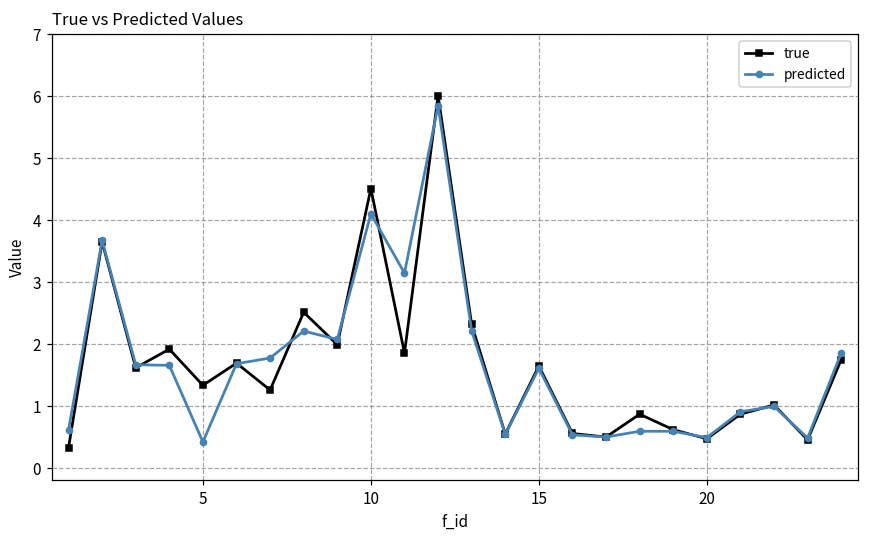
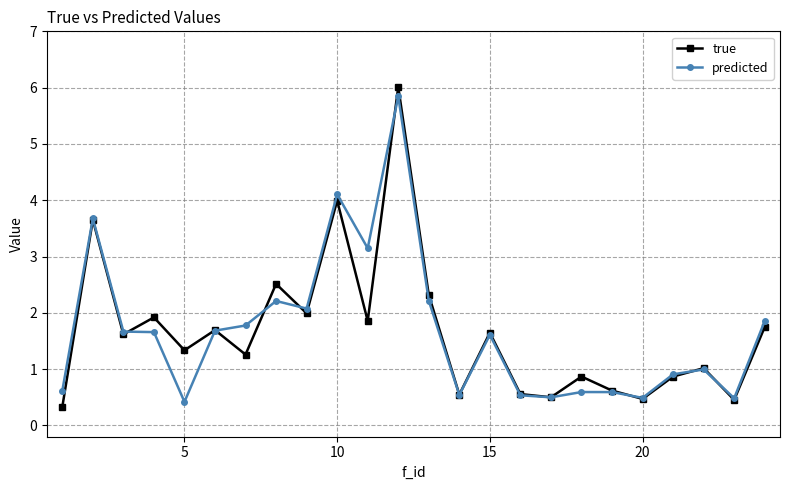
true, 10: 4.5 -> 4.0
